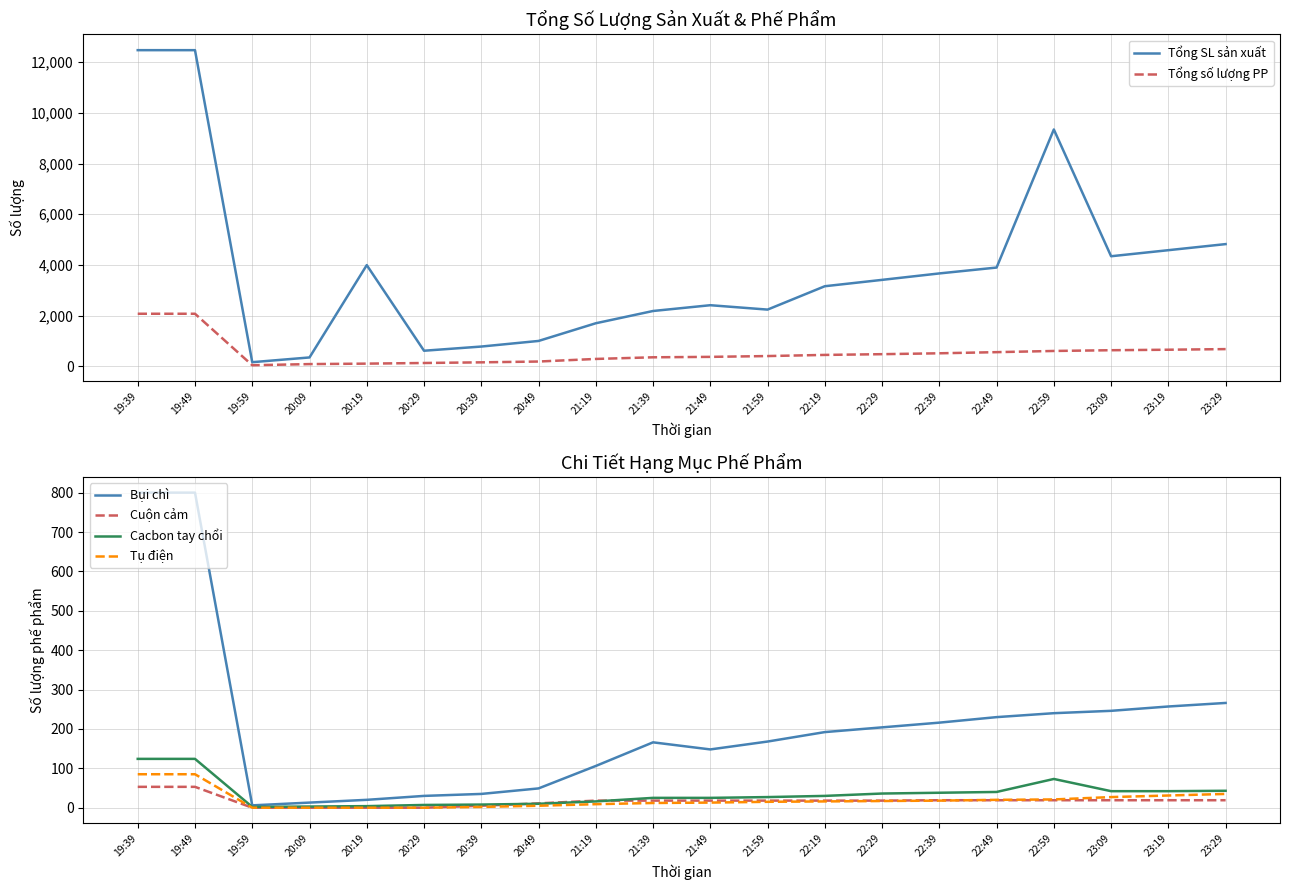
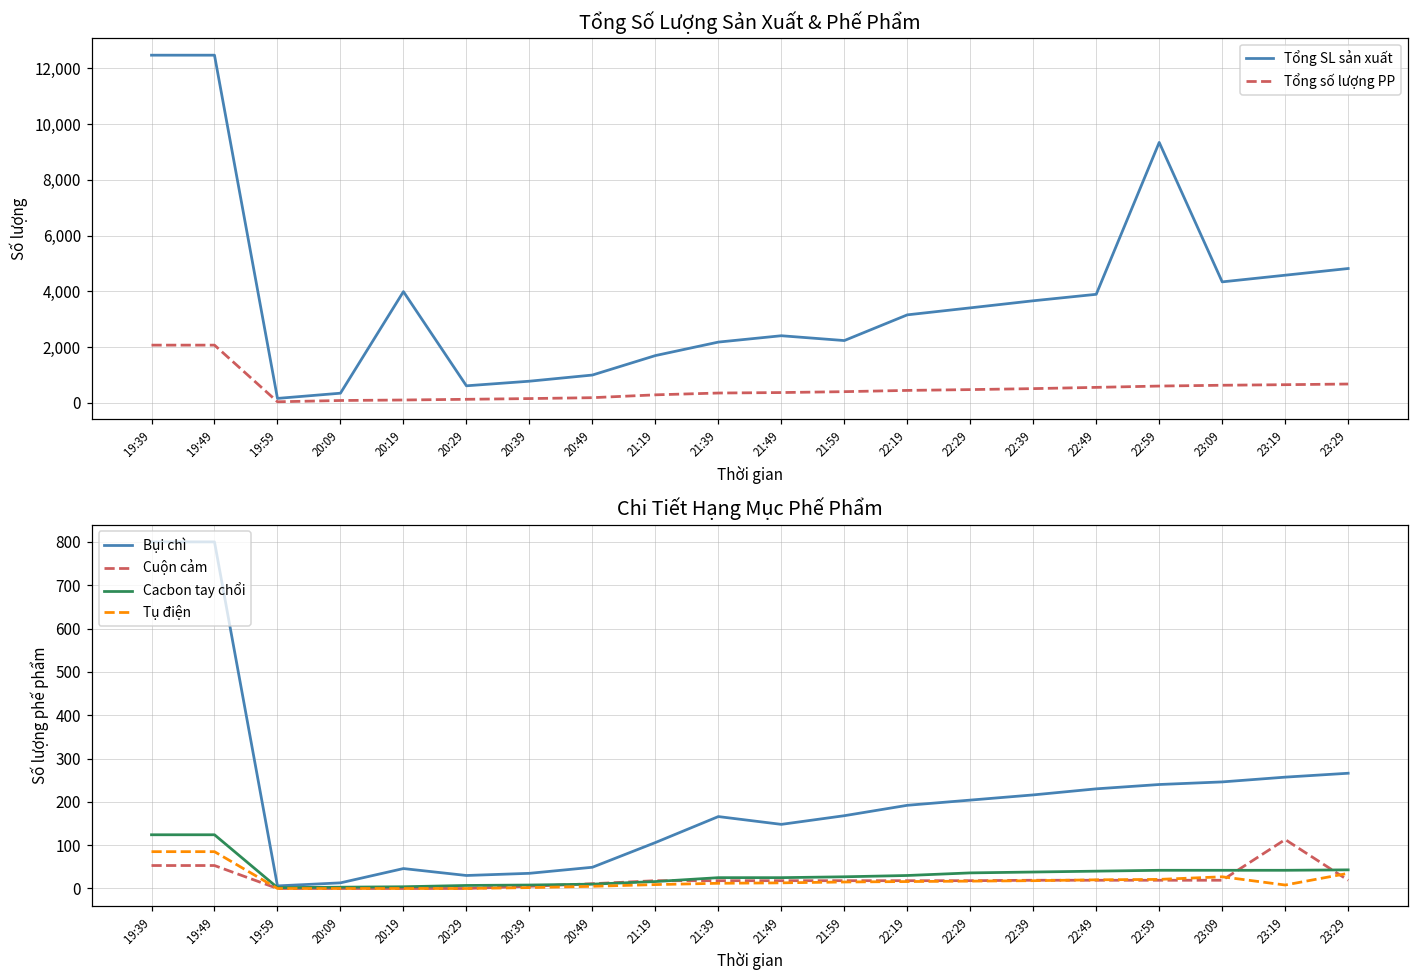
Chi Tiết Hạng Mục Phế Phẩm, Bụi chì, 20:19: 20 -> 50
Chi Tiết Hạng Mục Phế Phẩm, Cacbon tay chổi, 22:59: 70 -> 40
Chi Tiết Hạng Mục Phế Phẩm, Cuộn cảm, 23:19: 20 -> 110
Chi Tiết Hạng Mục Phế Phẩm, Tụ điện, 23:19: 30 -> 10
